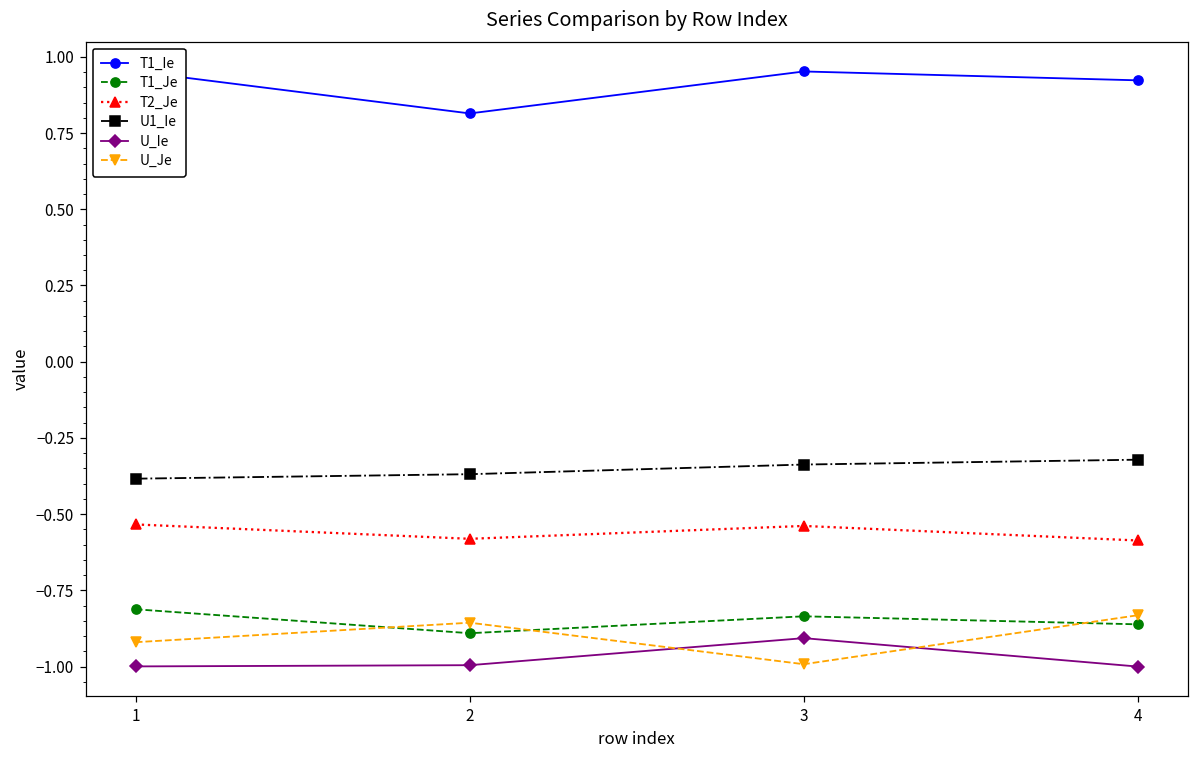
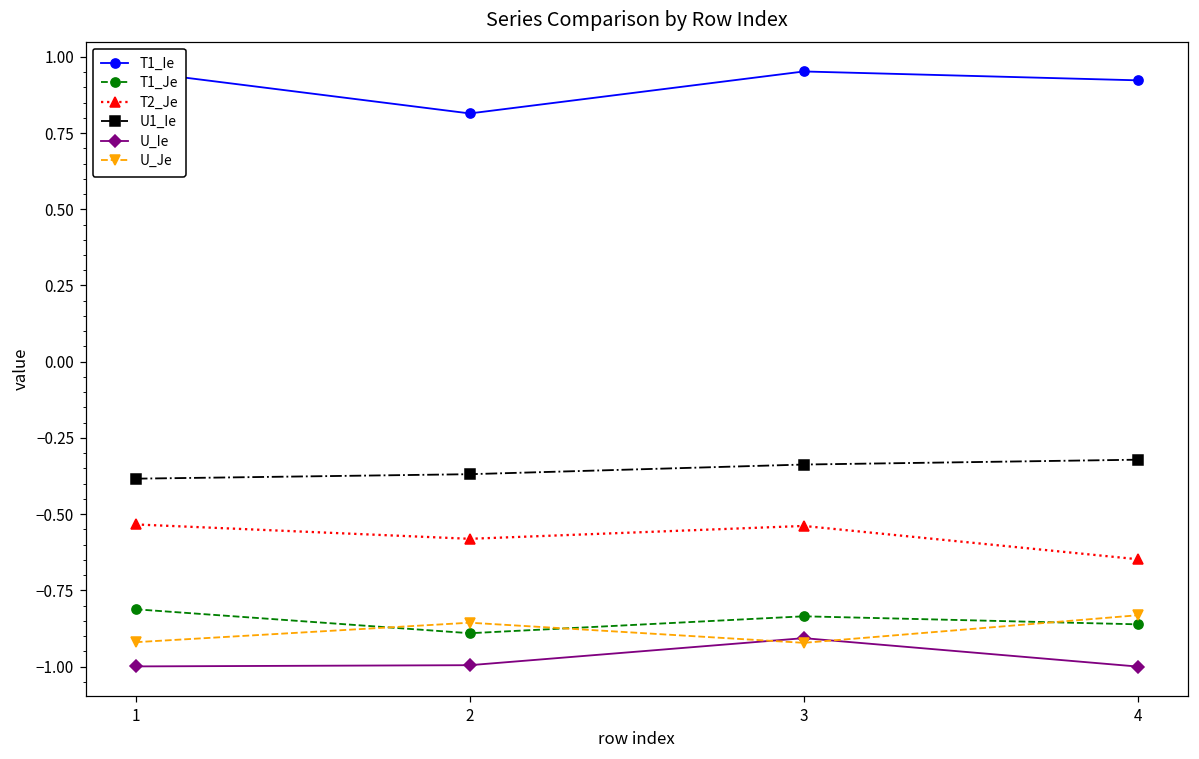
U_Je, 3: -0.99 -> -0.92
T2_Je, 4: -0.59 -> -0.65
